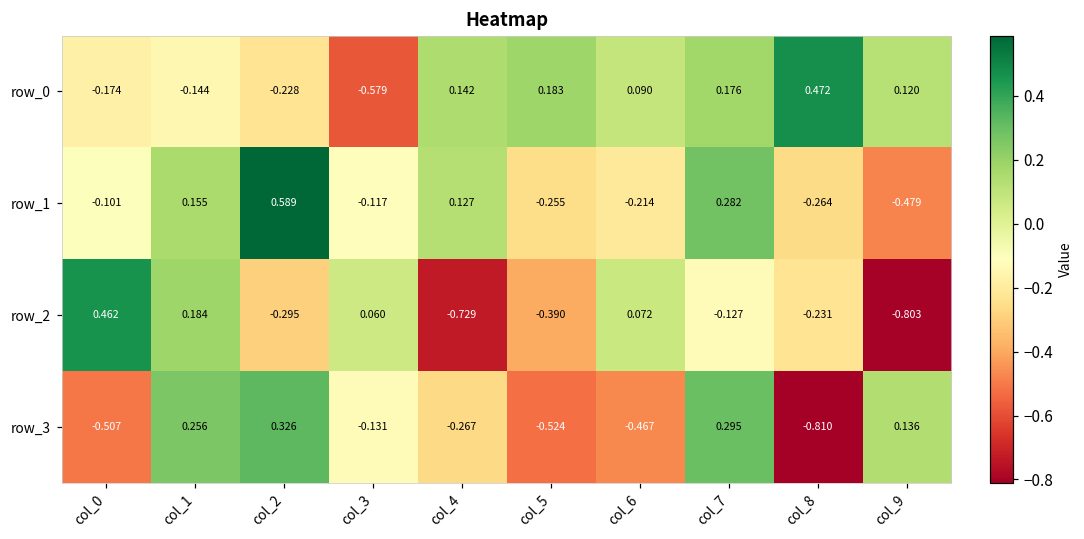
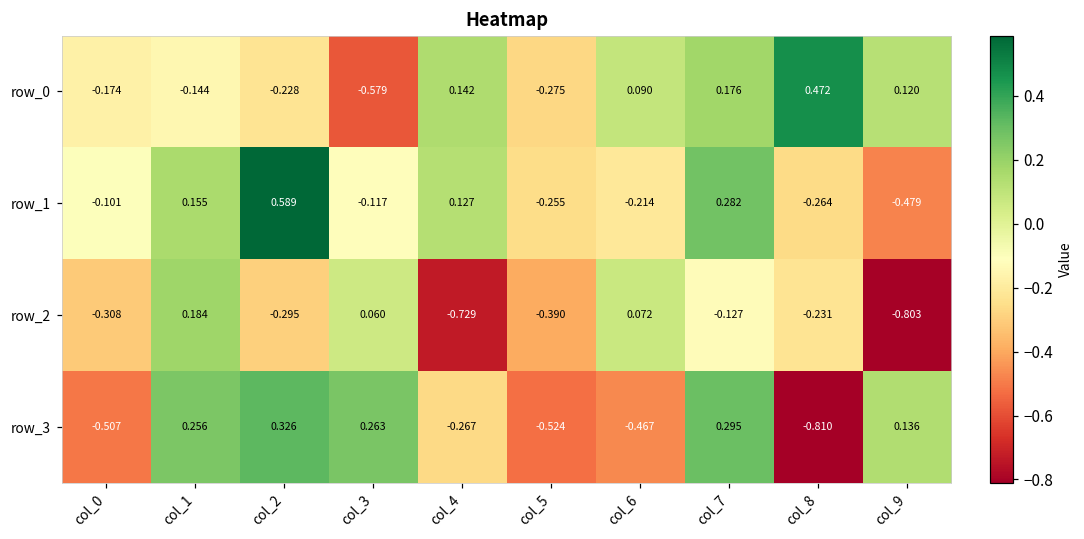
row_0, col_5: 0.183 -> -0.275
row_2, col_0: 0.462 -> -0.308
row_3, col_3: -0.131 -> 0.263
